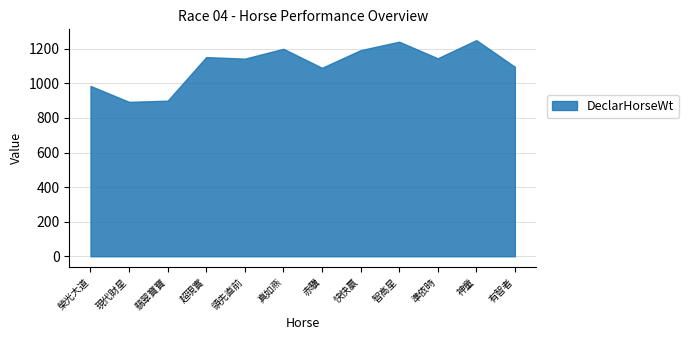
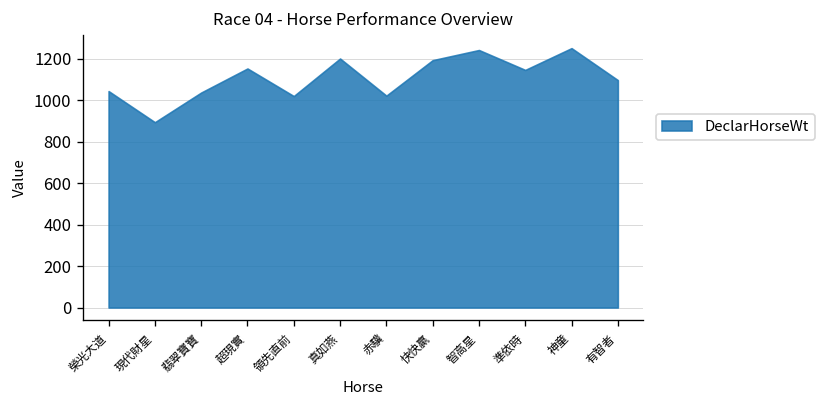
榮光大道: 990 -> 1040
翡翠寶寶: 900 -> 1040
領先直前: 1140 -> 1020
赤驥: 1090 -> 1020
